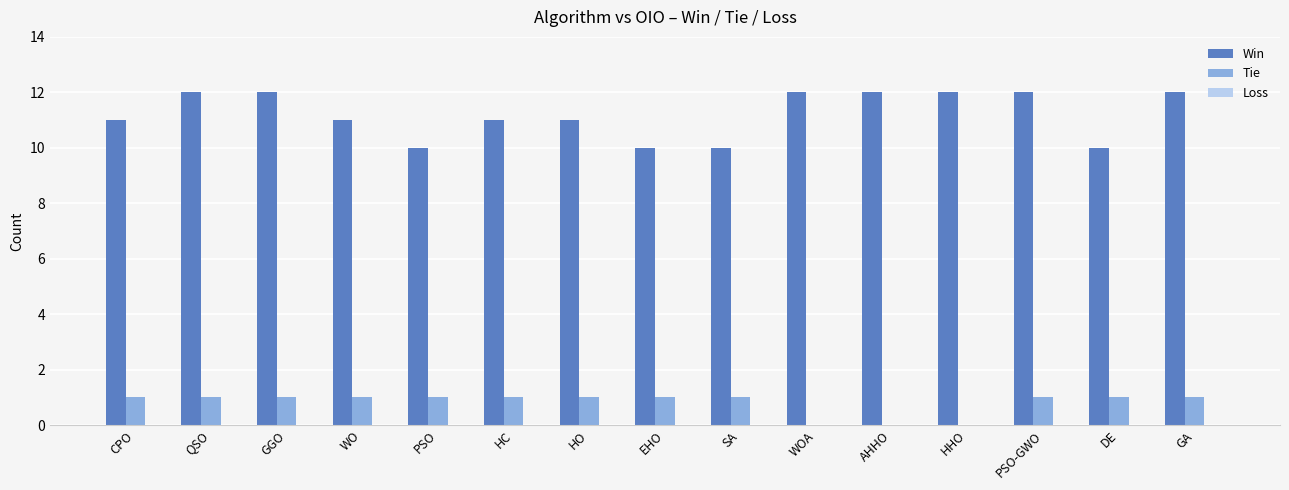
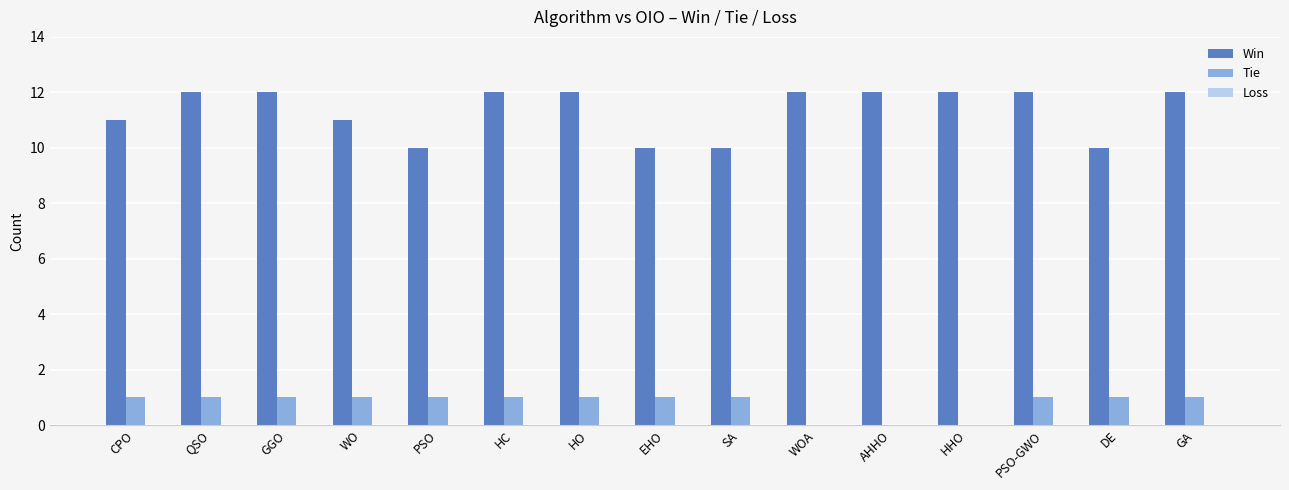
Win, HC: 11 -> 12
Win, HO: 11 -> 12
